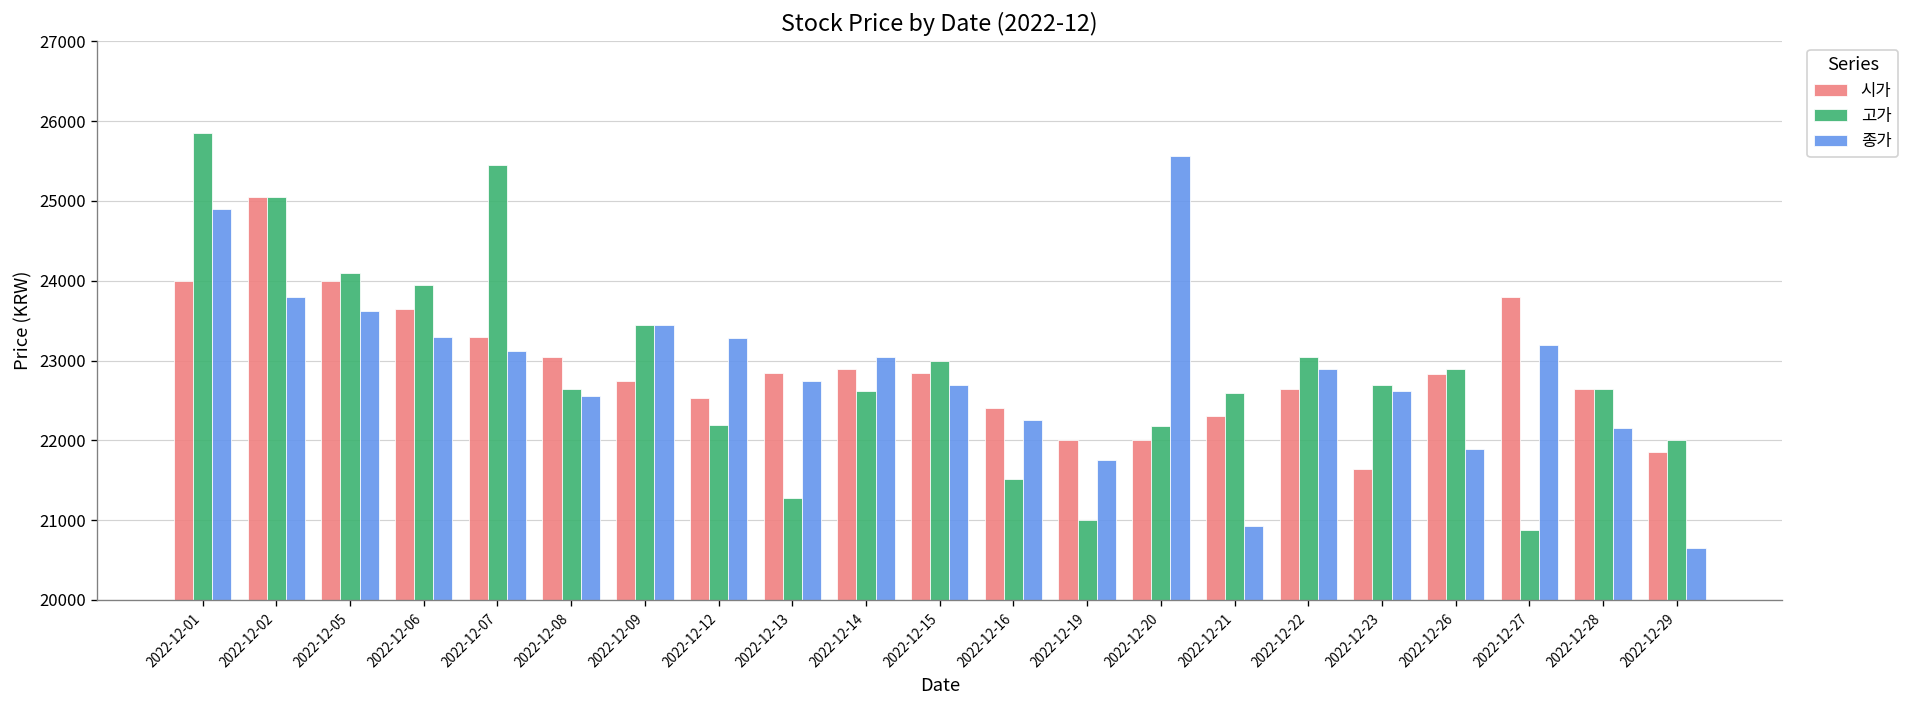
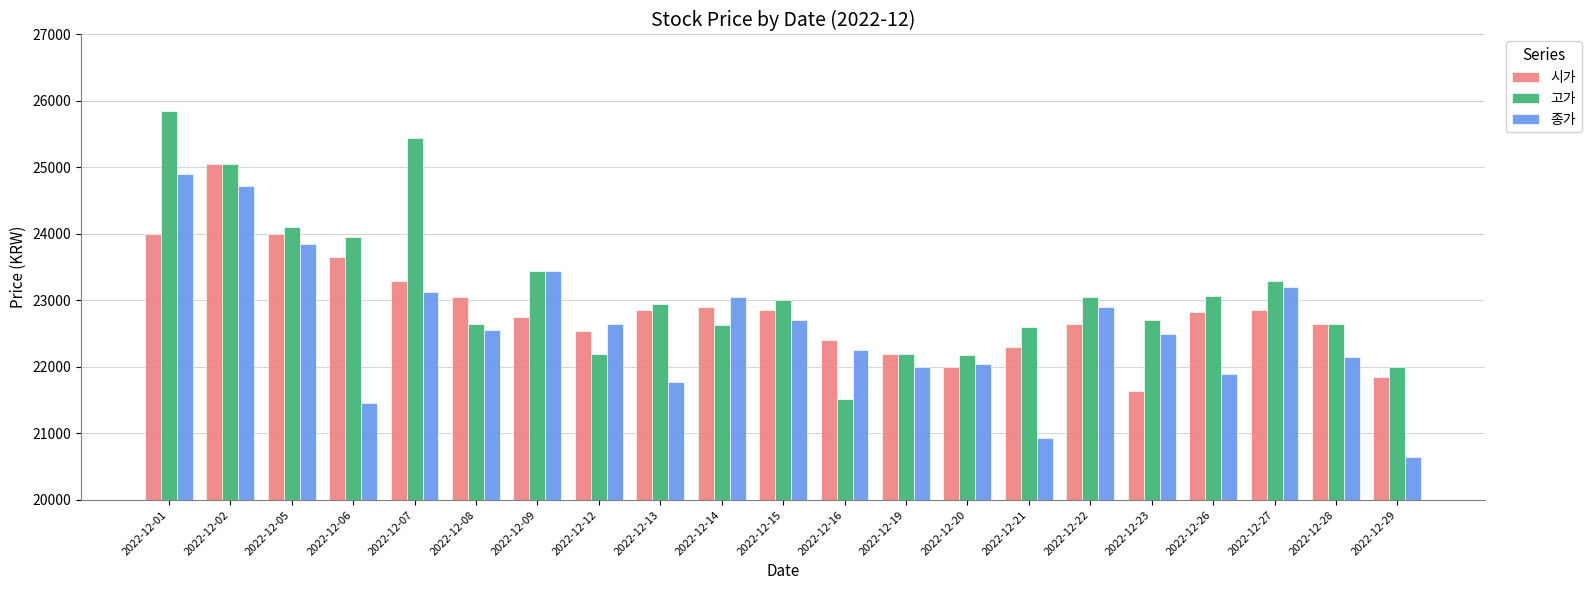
종가, 2022-12-02: 23800 -> 24700
종가, 2022-12-05: 23600 -> 23900
종가, 2022-12-06: 23300 -> 21500
종가, 2022-12-12: 23300 -> 22700
고가, 2022-12-13: 21300 -> 23000
종가, 2022-12-13: 22800 -> 21800
시가, 2022-12-19: 22000 -> 22200
고가, 2022-12-19: 21000 -> 22200
종가, 2022-12-19: 21800 -> 22000
종가, 2022-12-20: 25600 -> 22100
종가, 2022-12-23: 22600 -> 22500
고가, 2022-12-26: 22900 -> 23100
시가, 2022-12-27: 23800 -> 22900
고가, 2022-12-27: 20900 -> 23300
